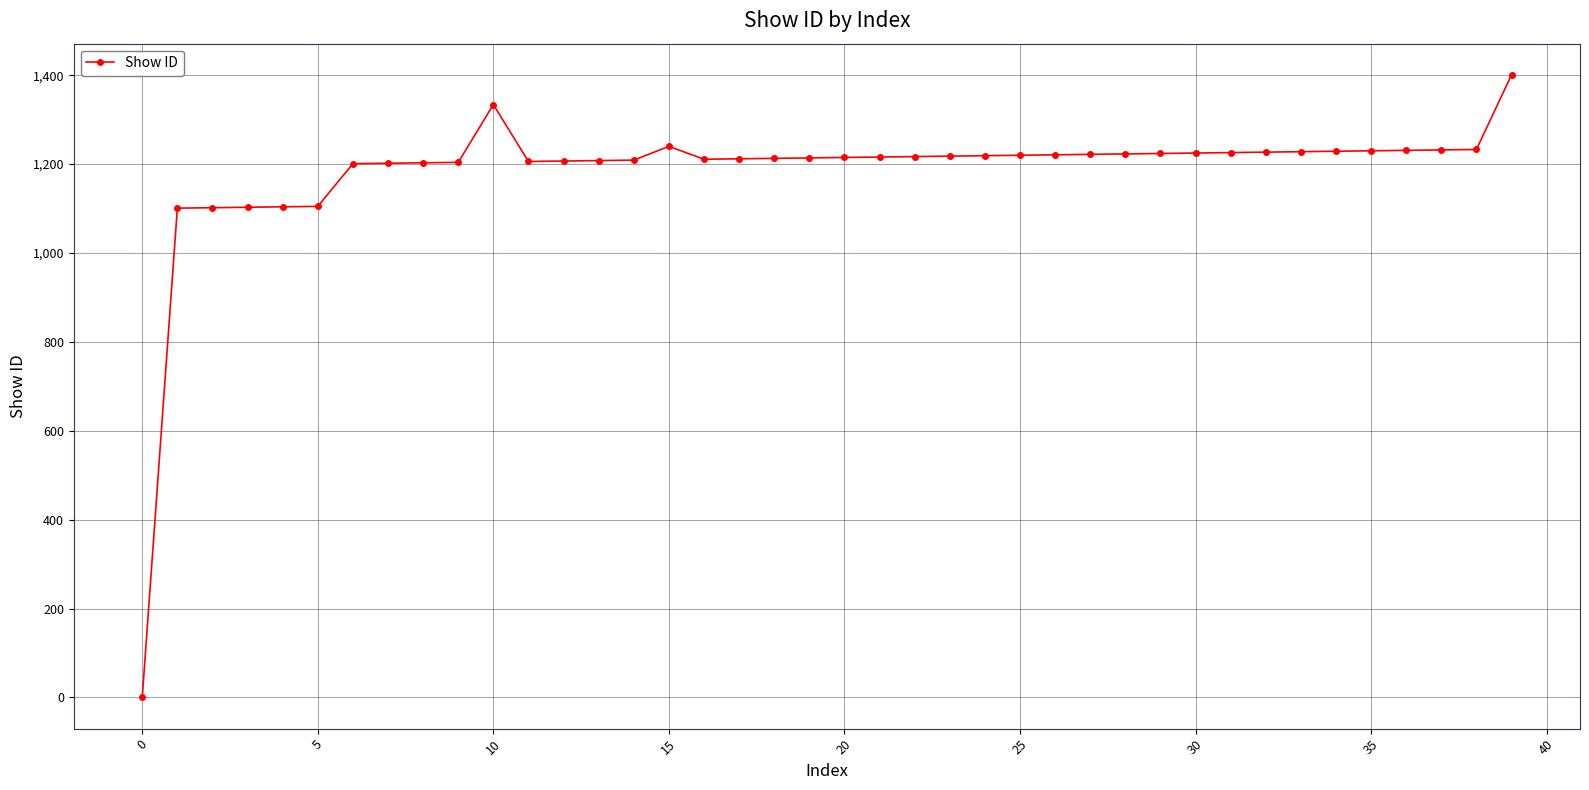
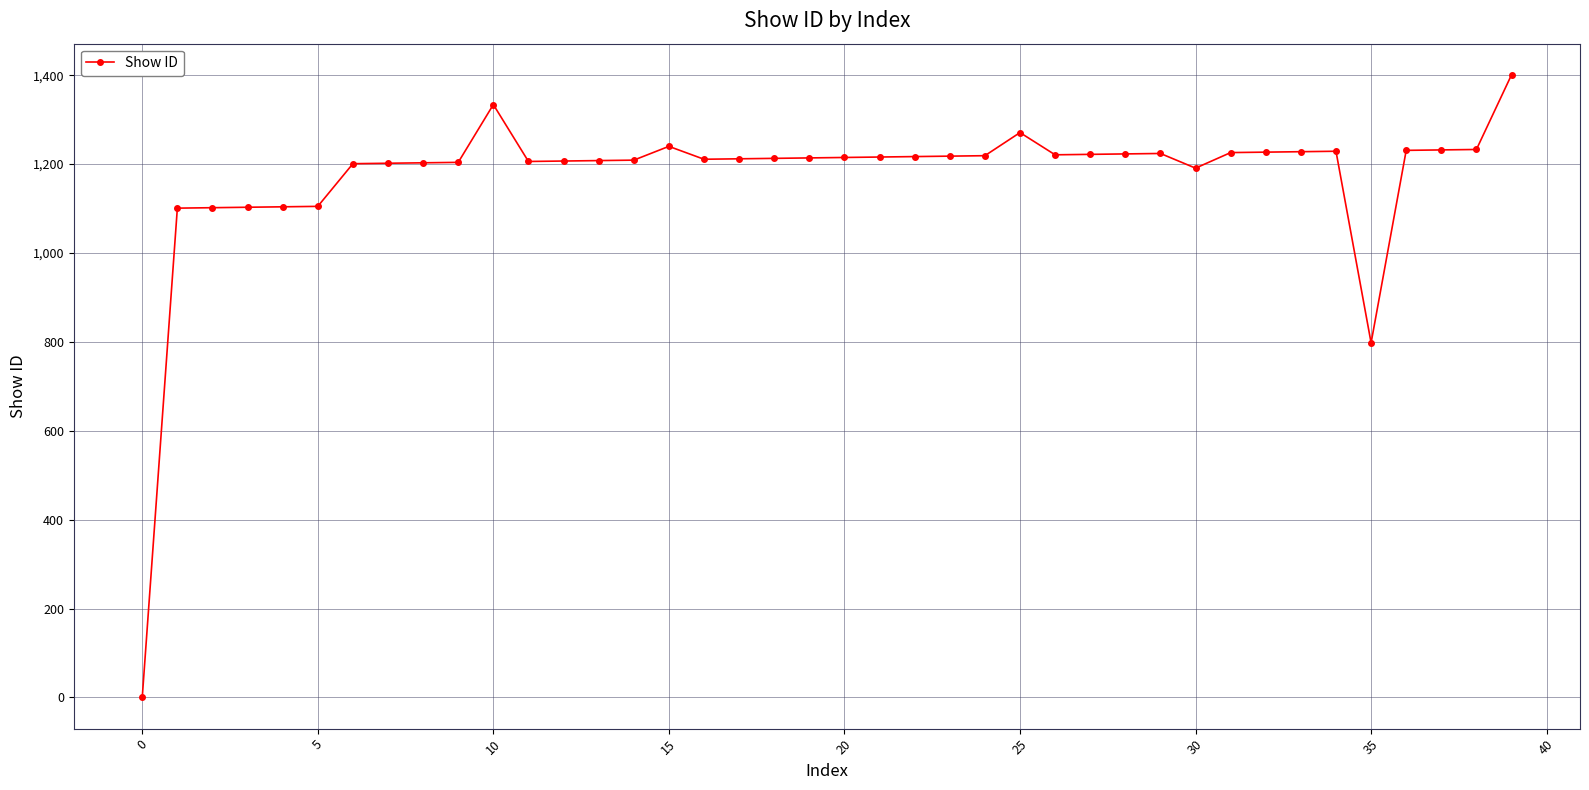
25: 1,220 -> 1,270
30: 1,230 -> 1,190
35: 1,230 -> 800
